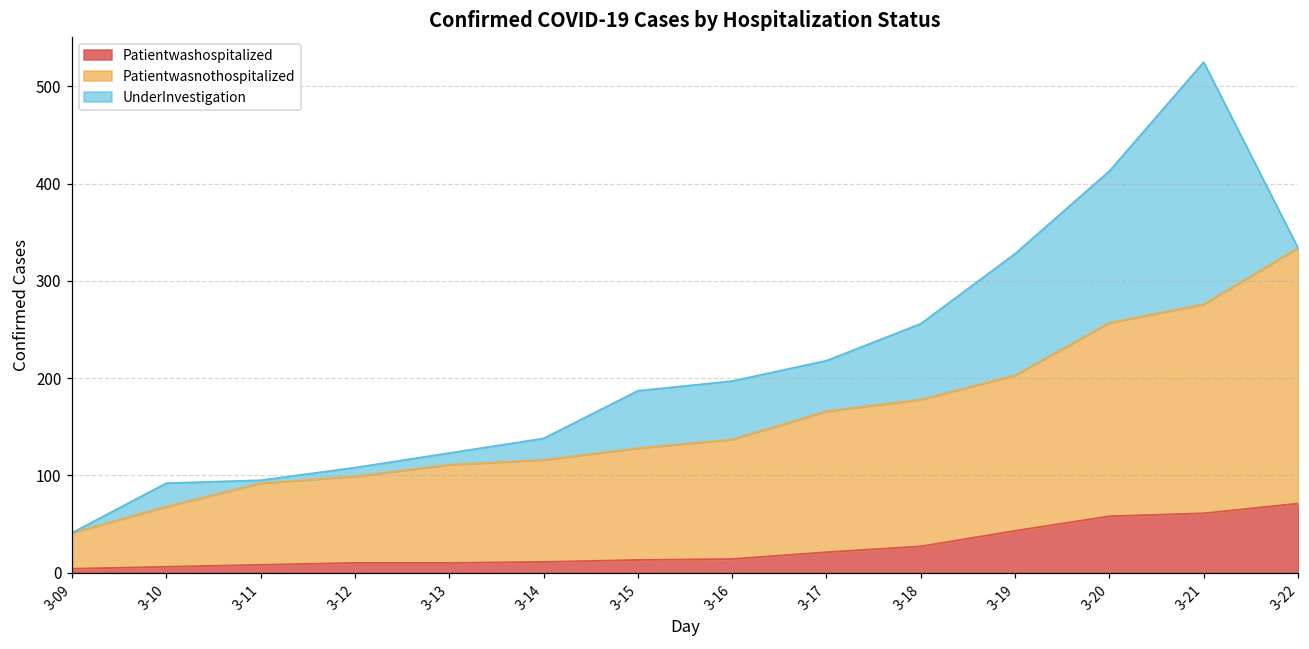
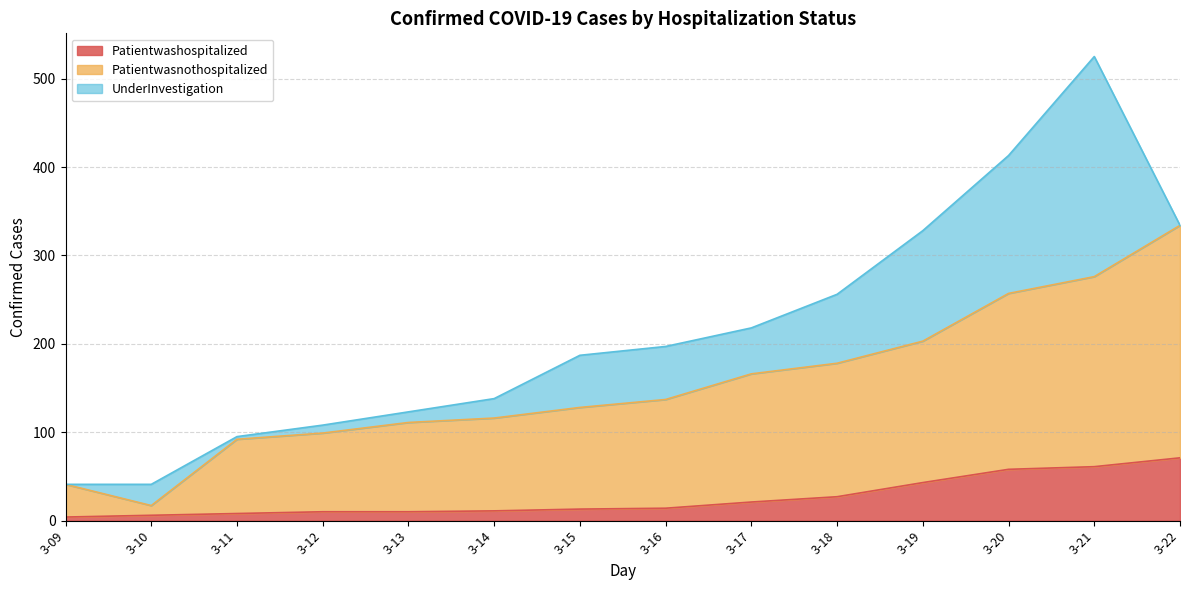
Patientwasnothospitalized, 3-10: 60 -> 10
